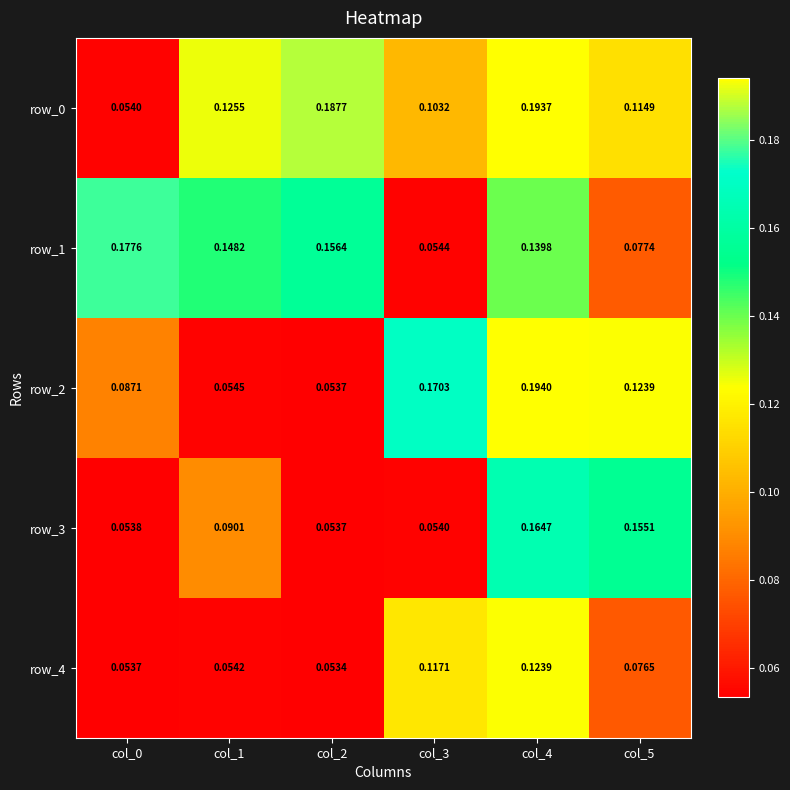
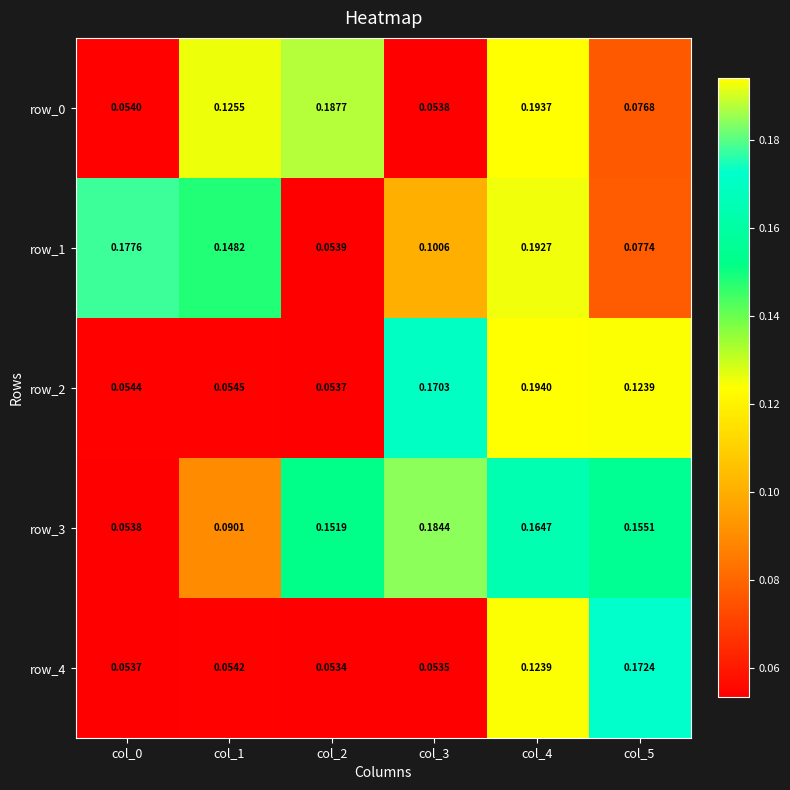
row_0, col_3: 0.1032 -> 0.0538
row_0, col_5: 0.1149 -> 0.0768
row_1, col_2: 0.1564 -> 0.0539
row_1, col_3: 0.0544 -> 0.1006
row_1, col_4: 0.1398 -> 0.1927
row_2, col_0: 0.0871 -> 0.0544
row_3, col_2: 0.0537 -> 0.1519
row_3, col_3: 0.0540 -> 0.1844
row_4, col_3: 0.1171 -> 0.0535
row_4, col_5: 0.0765 -> 0.1724
